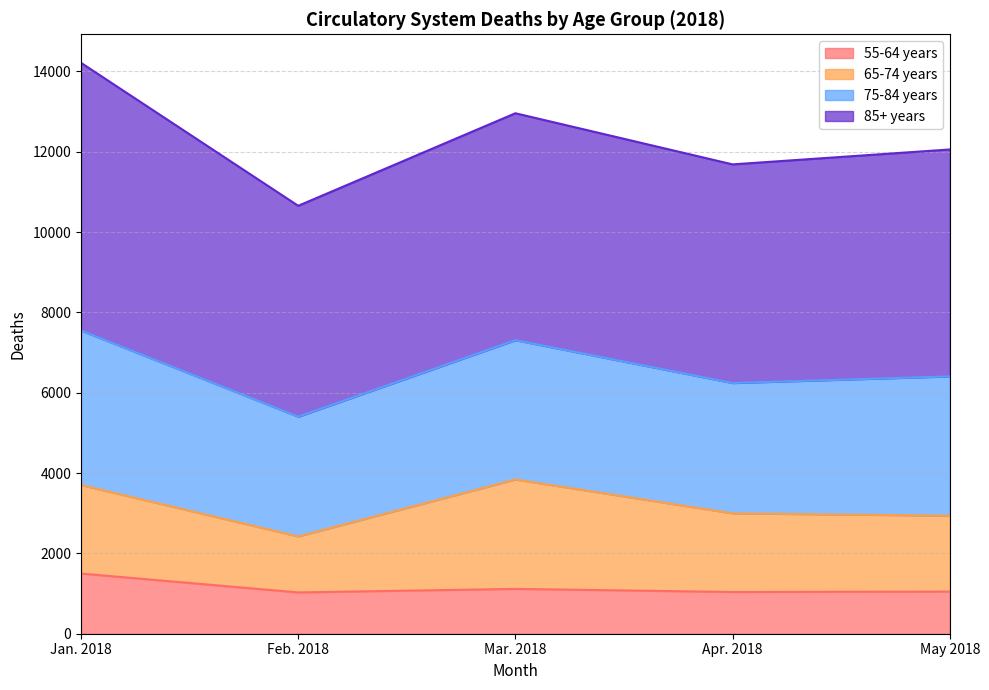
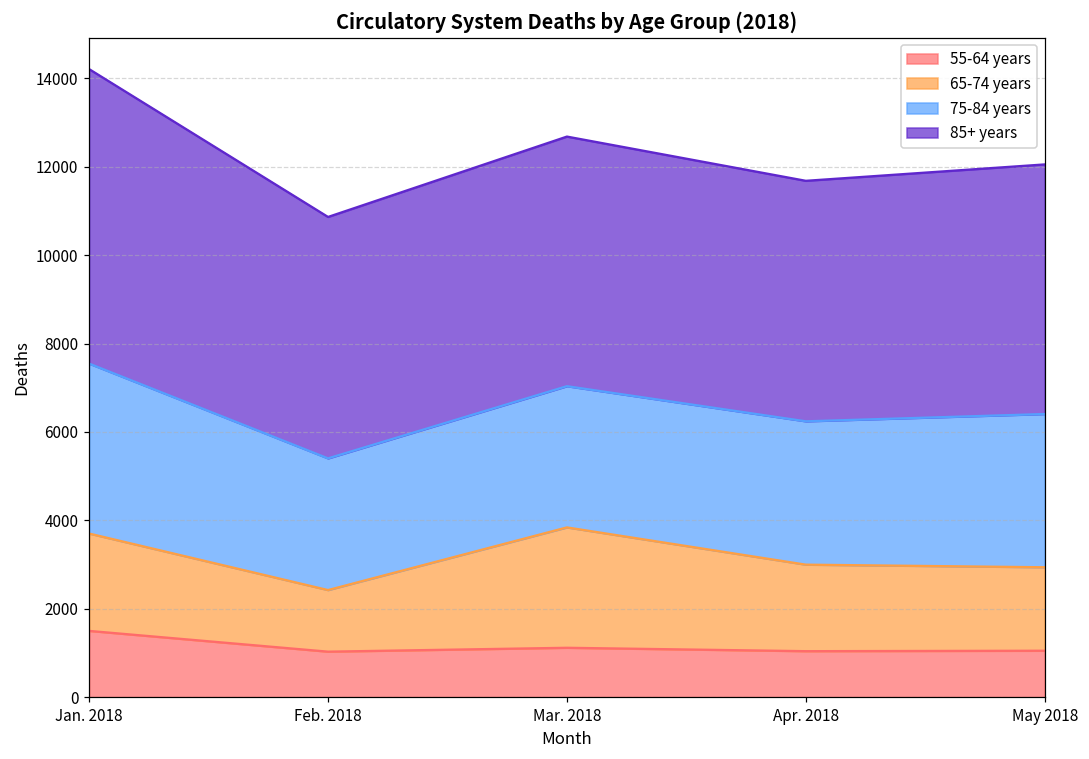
85+ years, Feb. 2018: 5300 -> 5500
75-84 years, Mar. 2018: 3500 -> 3200
